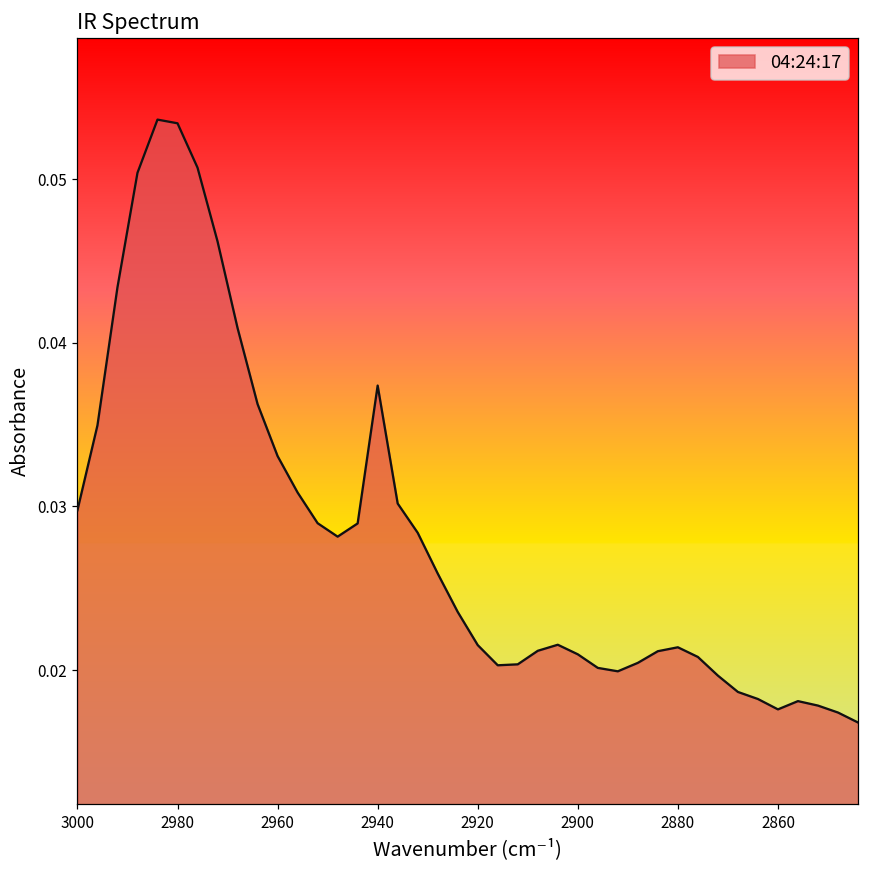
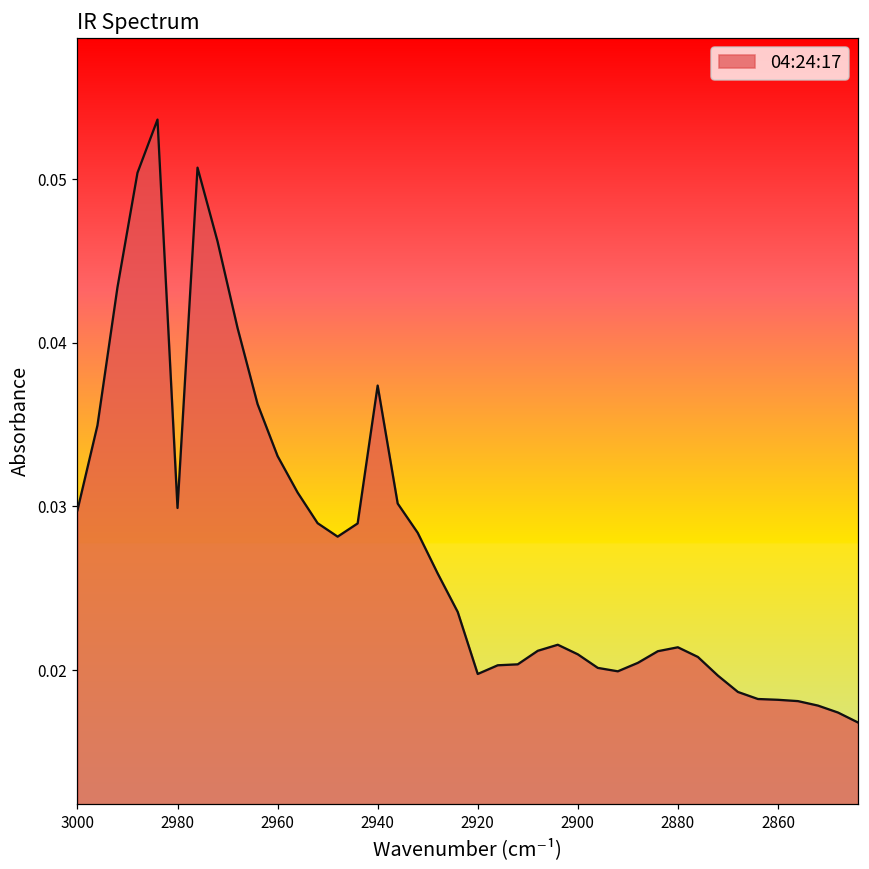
2980: 0.0534 -> 0.0299
2920: 0.0215 -> 0.0198
2860: 0.0176 -> 0.0182
